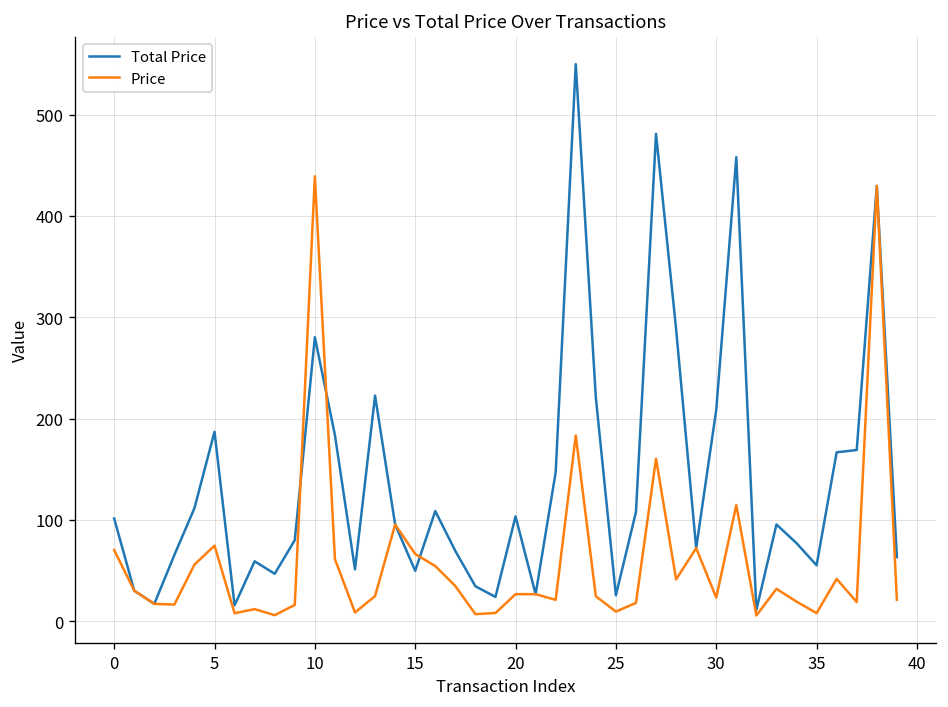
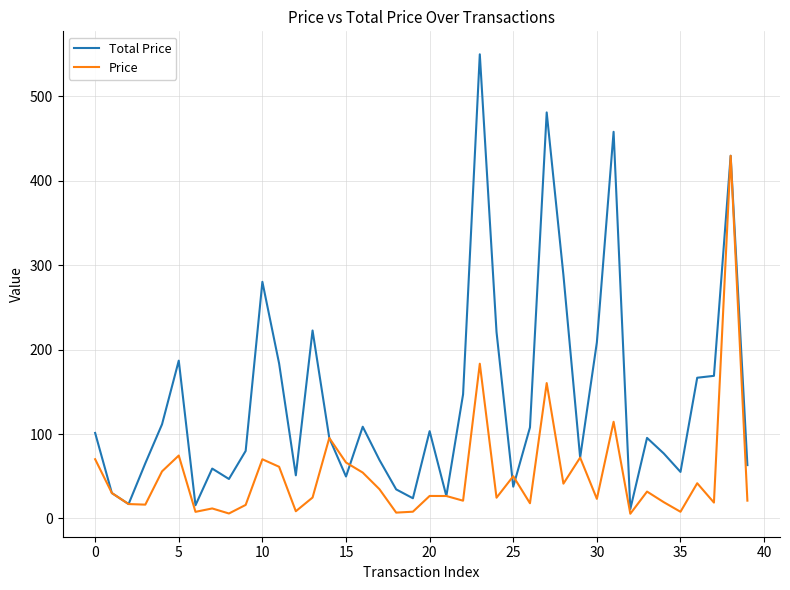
Price, 10: 440 -> 70
Total Price, 25: 30 -> 40
Price, 25: 10 -> 50
